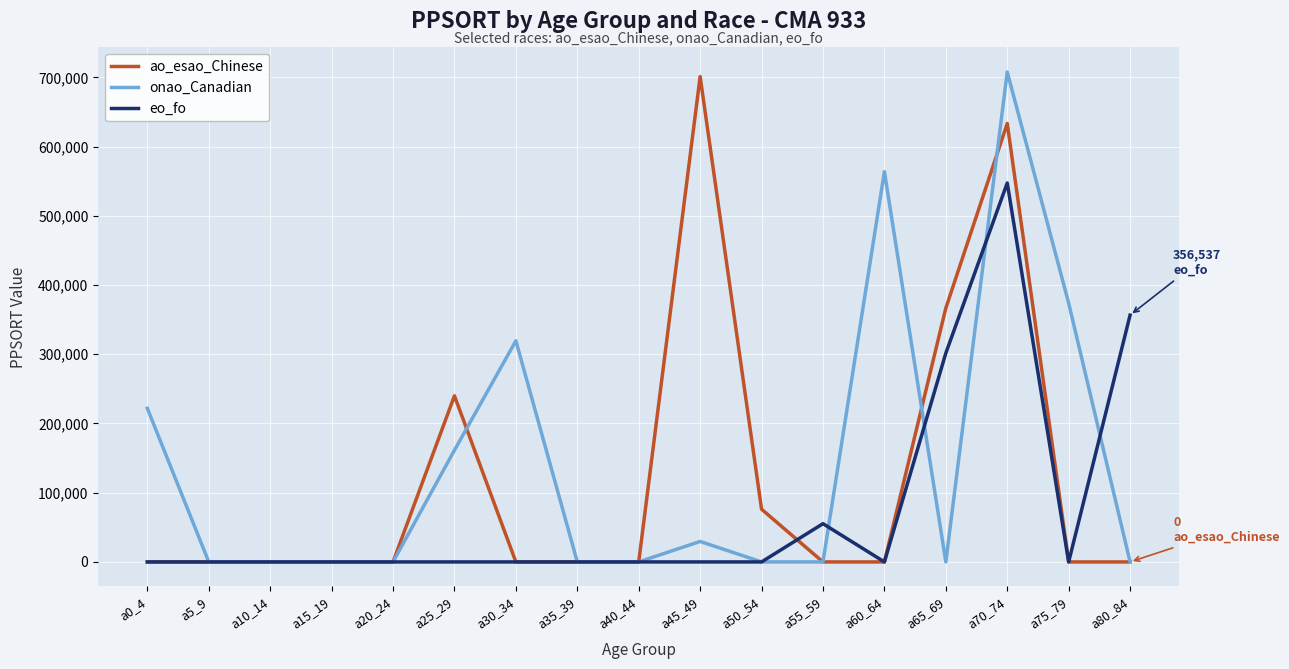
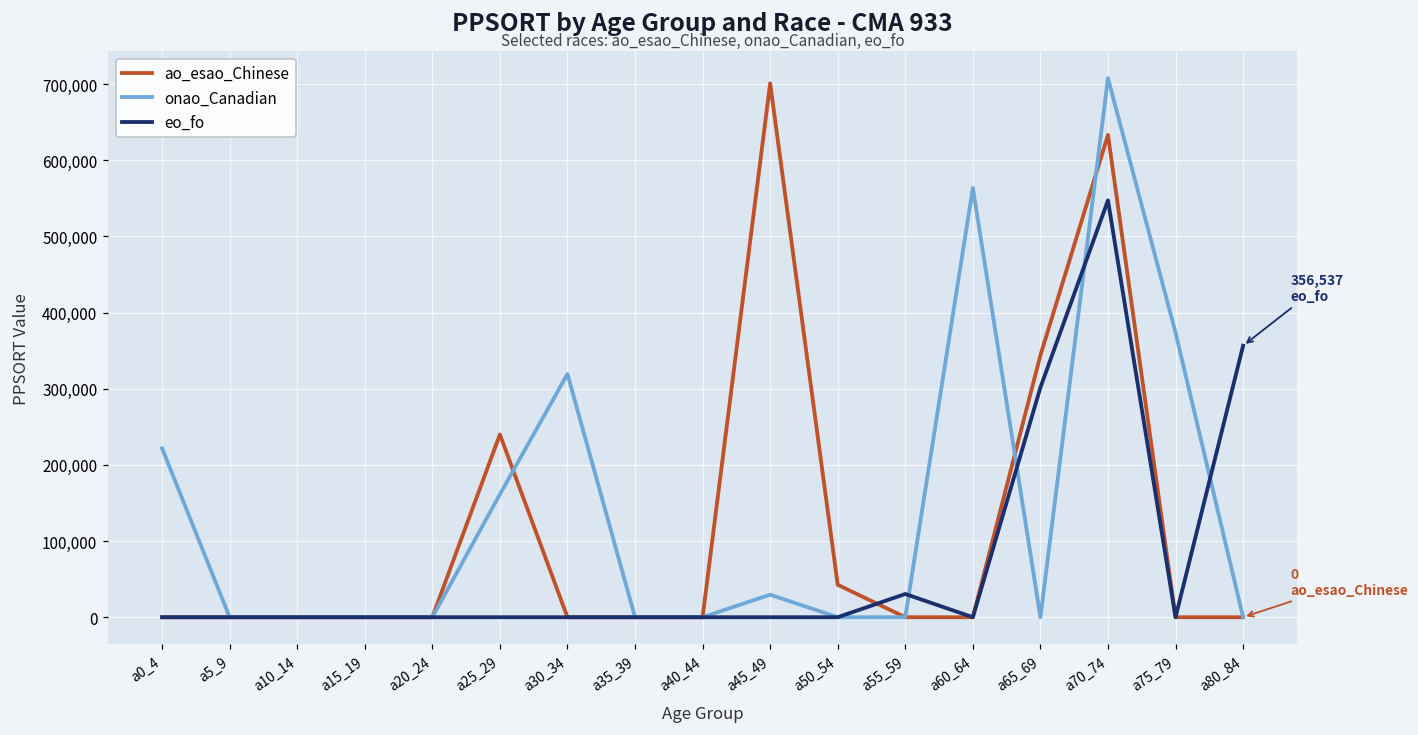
ao_esao_Chinese, a50_54: 80,000 -> 40,000
eo_fo, a55_59: 60,000 -> 30,000
ao_esao_Chinese, a65_69: 370,000 -> 340,000
